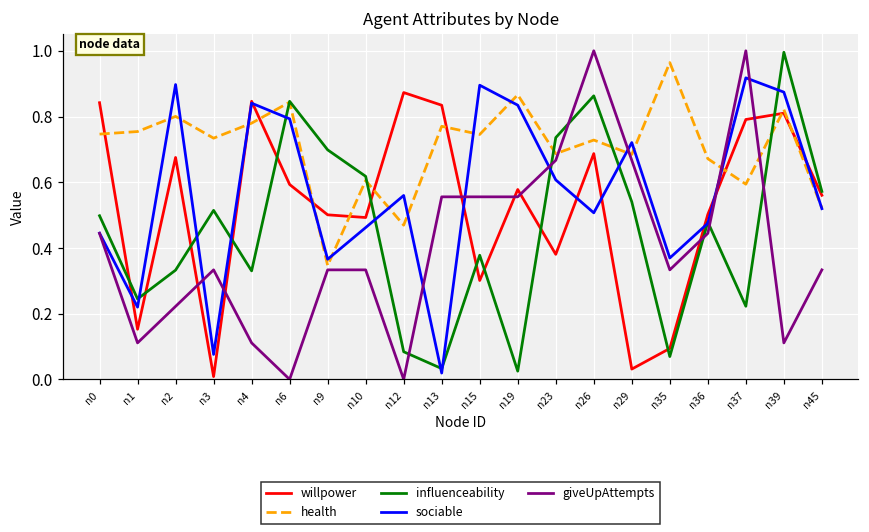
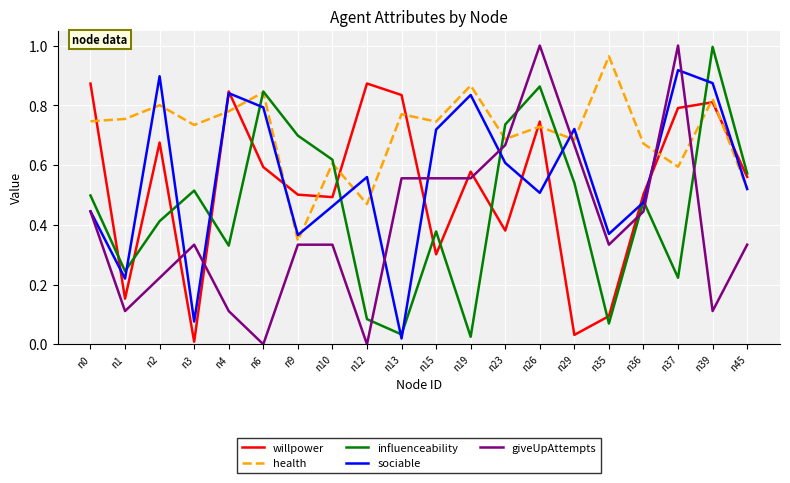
willpower, n0: 0.84 -> 0.87
influenceability, n2: 0.33 -> 0.41
sociable, n15: 0.90 -> 0.72
willpower, n26: 0.69 -> 0.75
